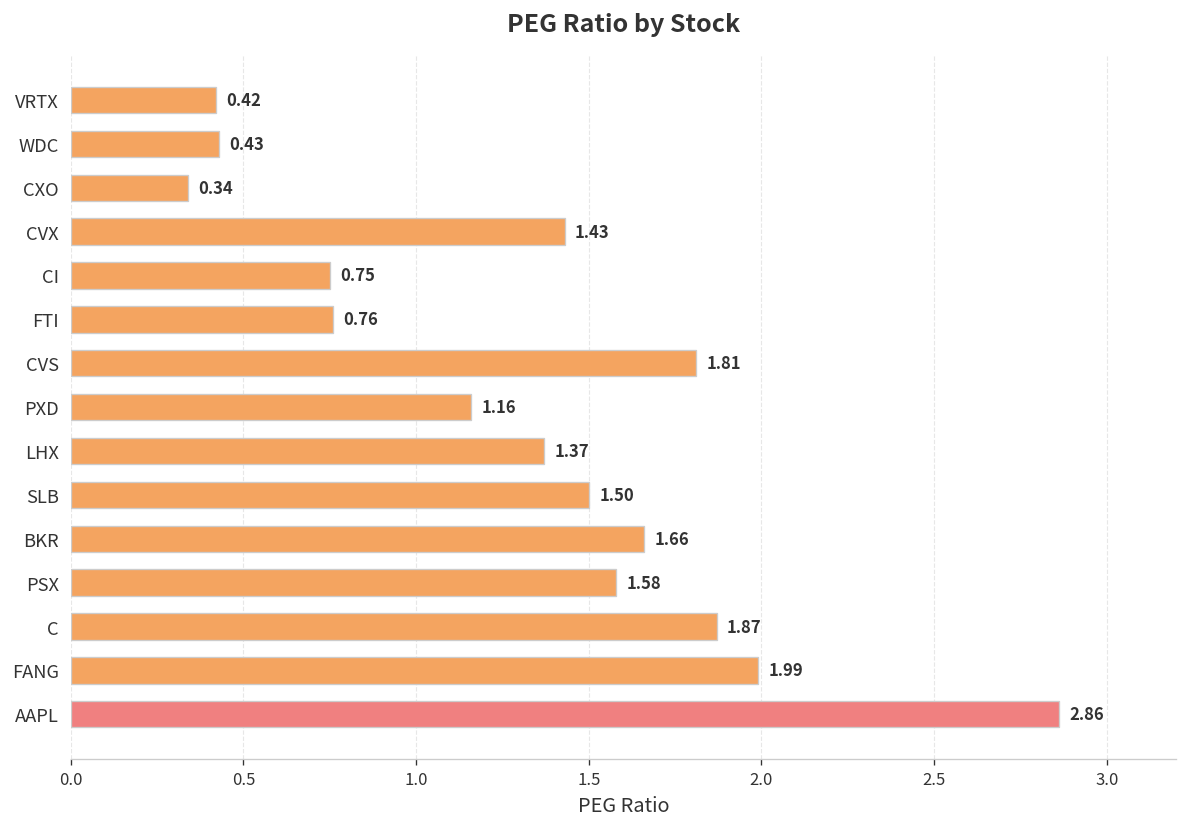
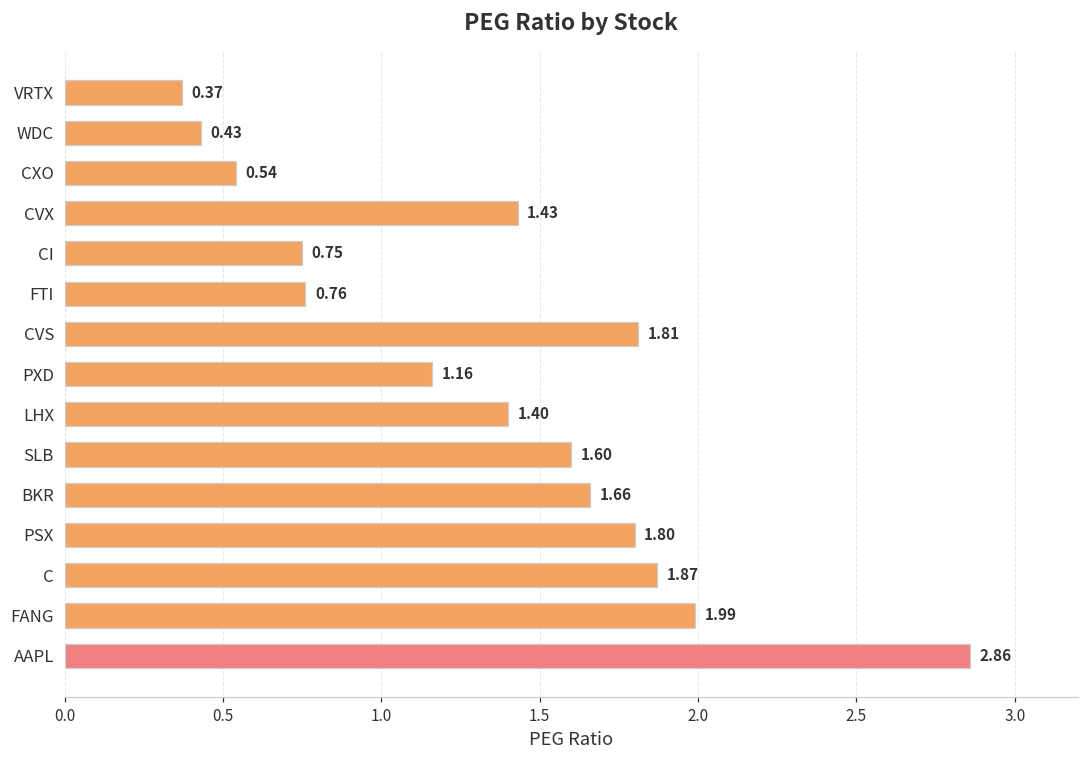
VRTX: 0.42 -> 0.37
CXO: 0.34 -> 0.54
LHX: 1.37 -> 1.40
SLB: 1.50 -> 1.60
PSX: 1.58 -> 1.80
